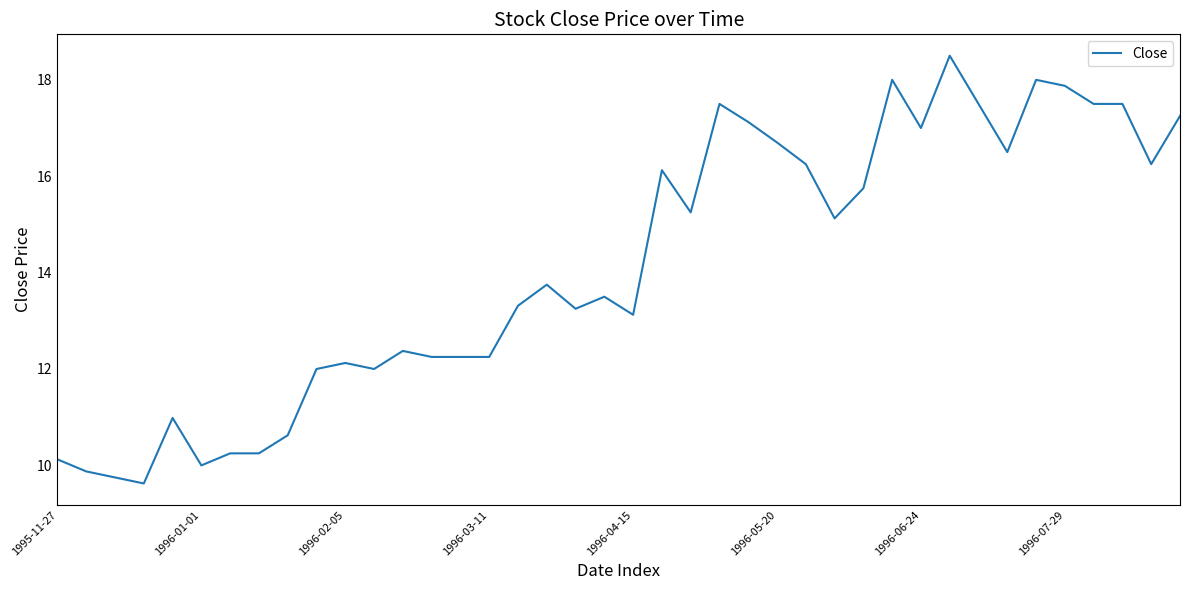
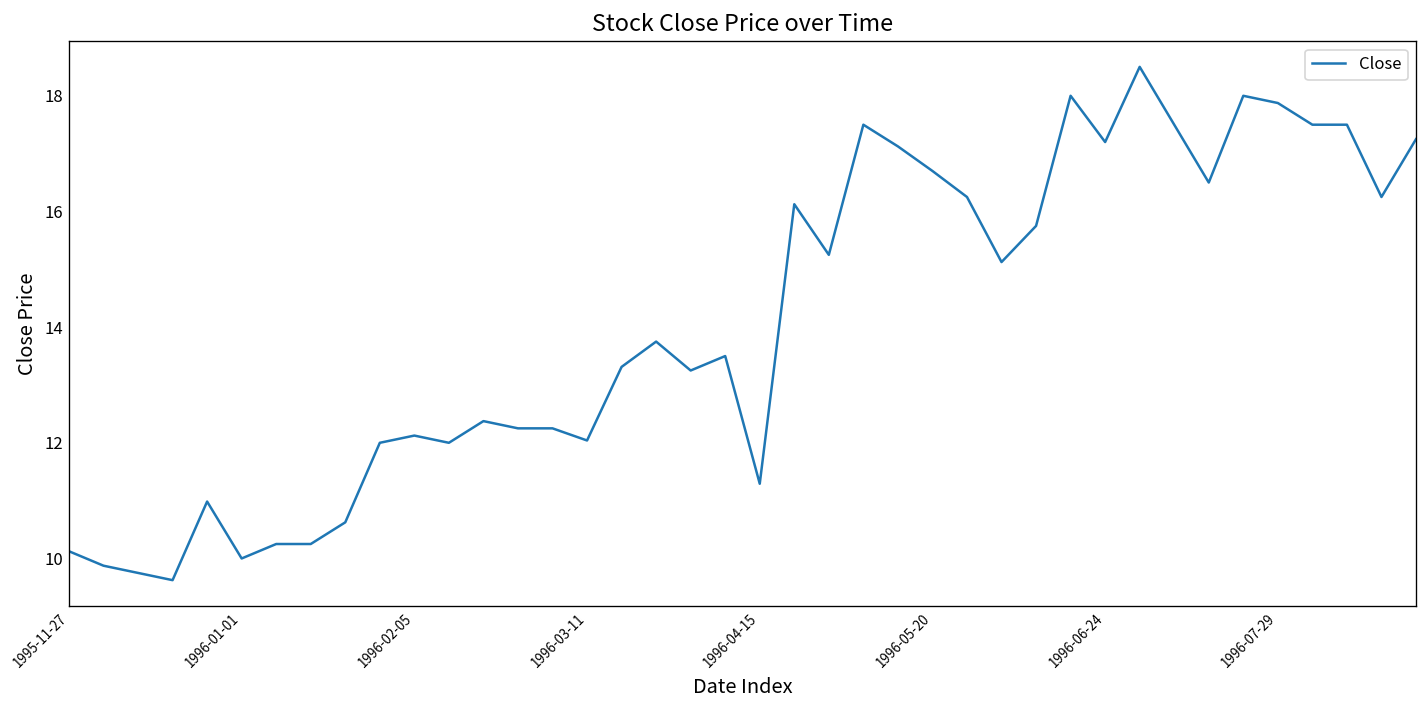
1996-03-11: 12.3 -> 12.0
1996-04-15: 13.1 -> 11.3
1996-06-24: 17.0 -> 17.2
